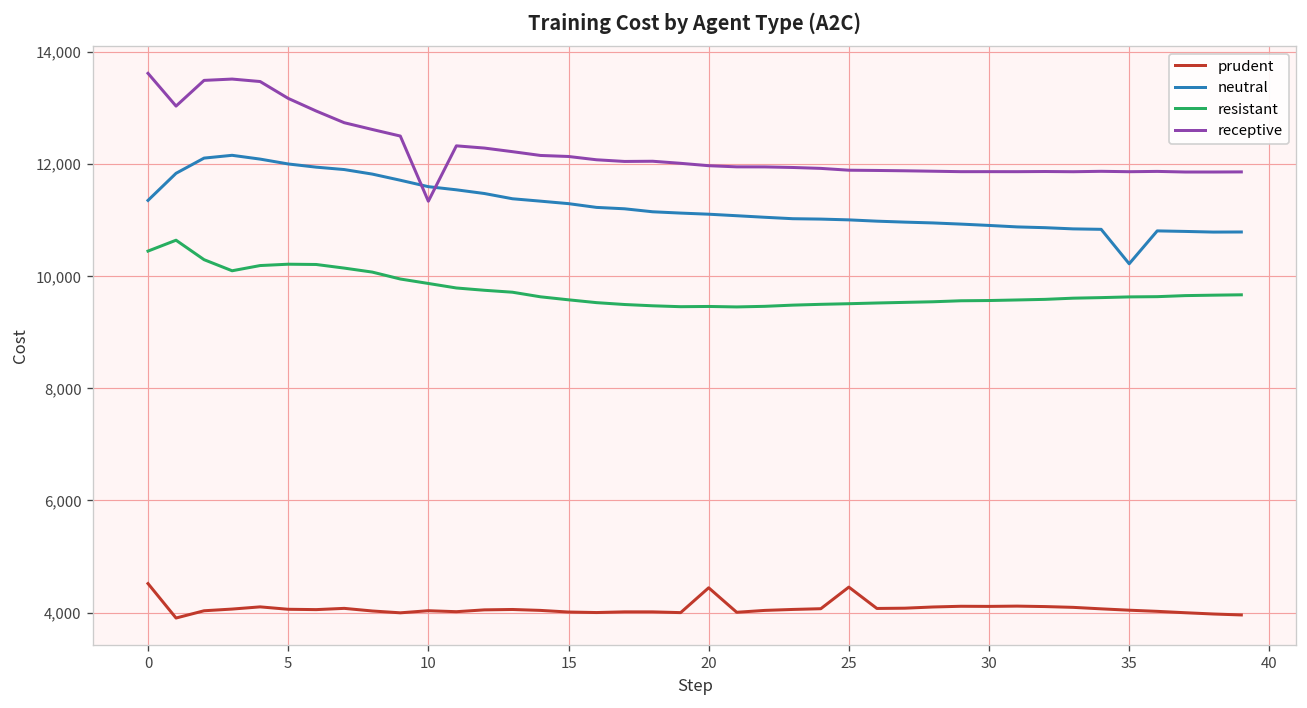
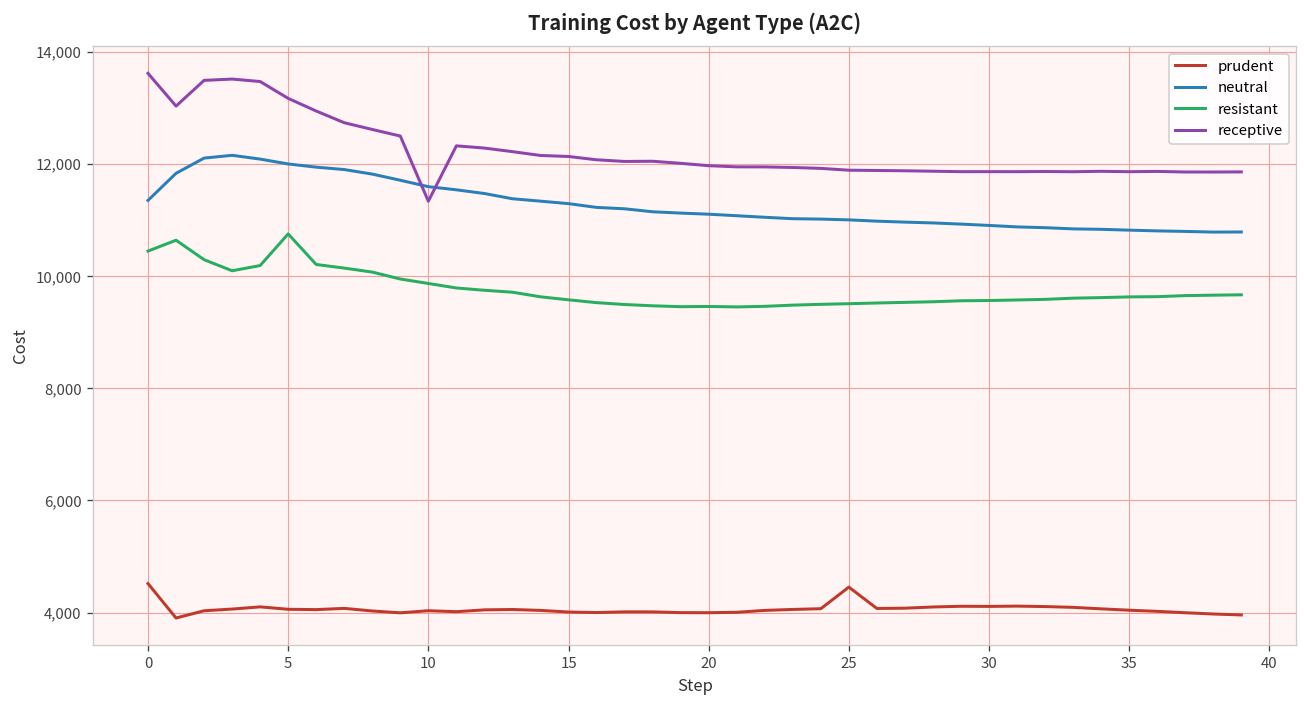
resistant, 5: 10,200 -> 10,800
prudent, 20: 4,400 -> 4,000
neutral, 35: 10,200 -> 10,800
